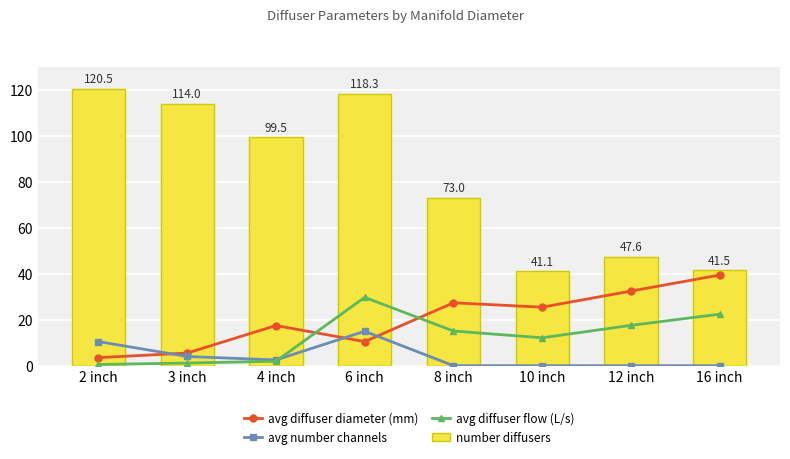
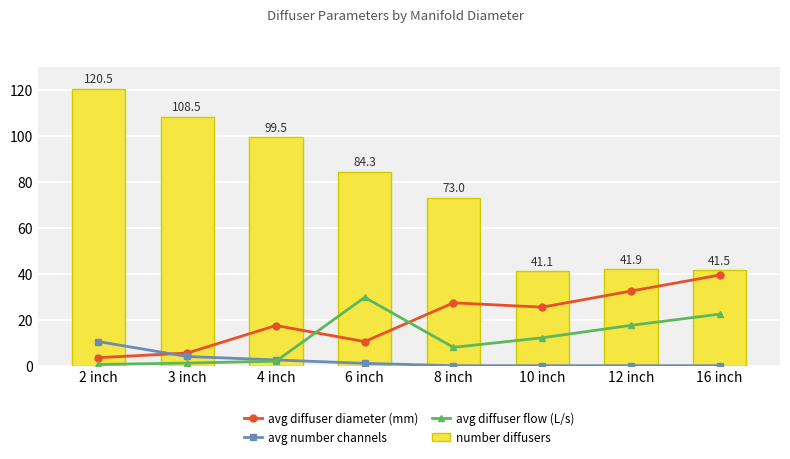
number diffusers, 3 inch: 114.0 -> 108.5
number diffusers, 6 inch: 118.3 -> 84.3
avg number channels, 6 inch: 15 -> 1
avg diffuser flow (L/s), 8 inch: 15 -> 8
number diffusers, 12 inch: 47.6 -> 41.9
